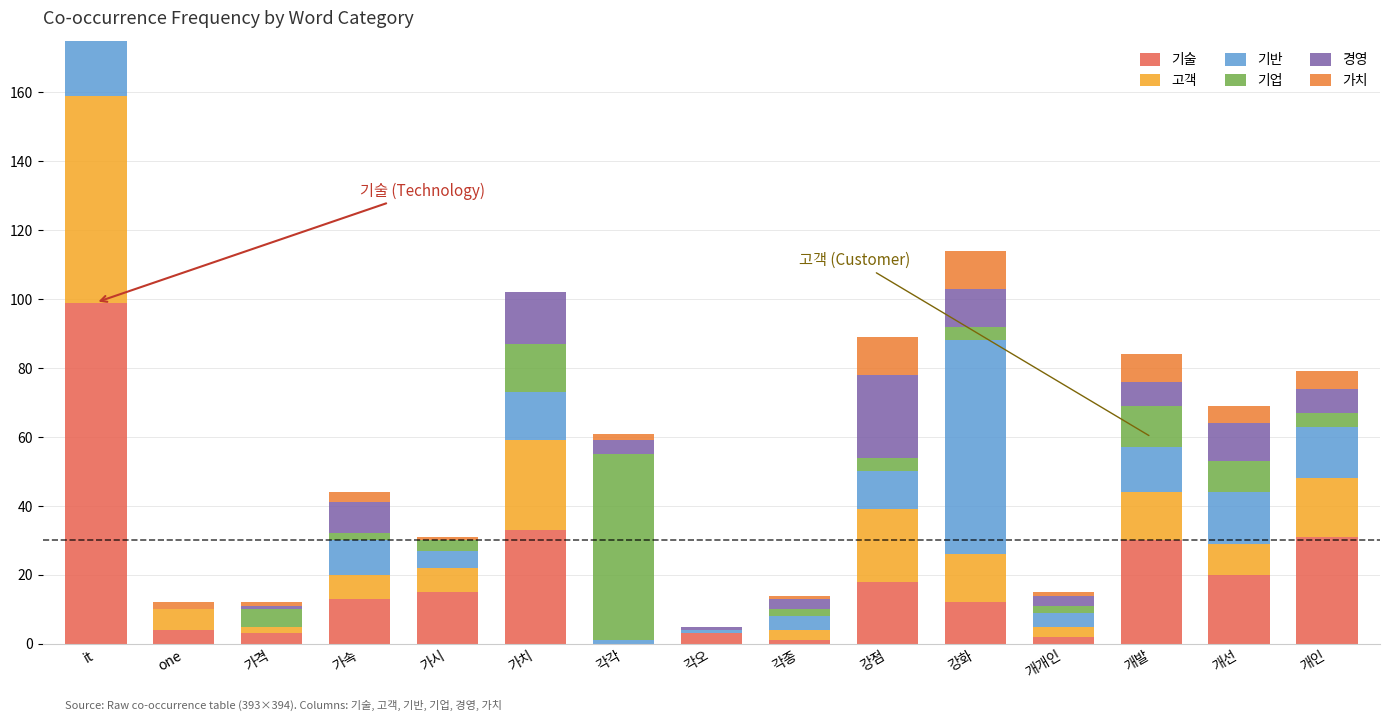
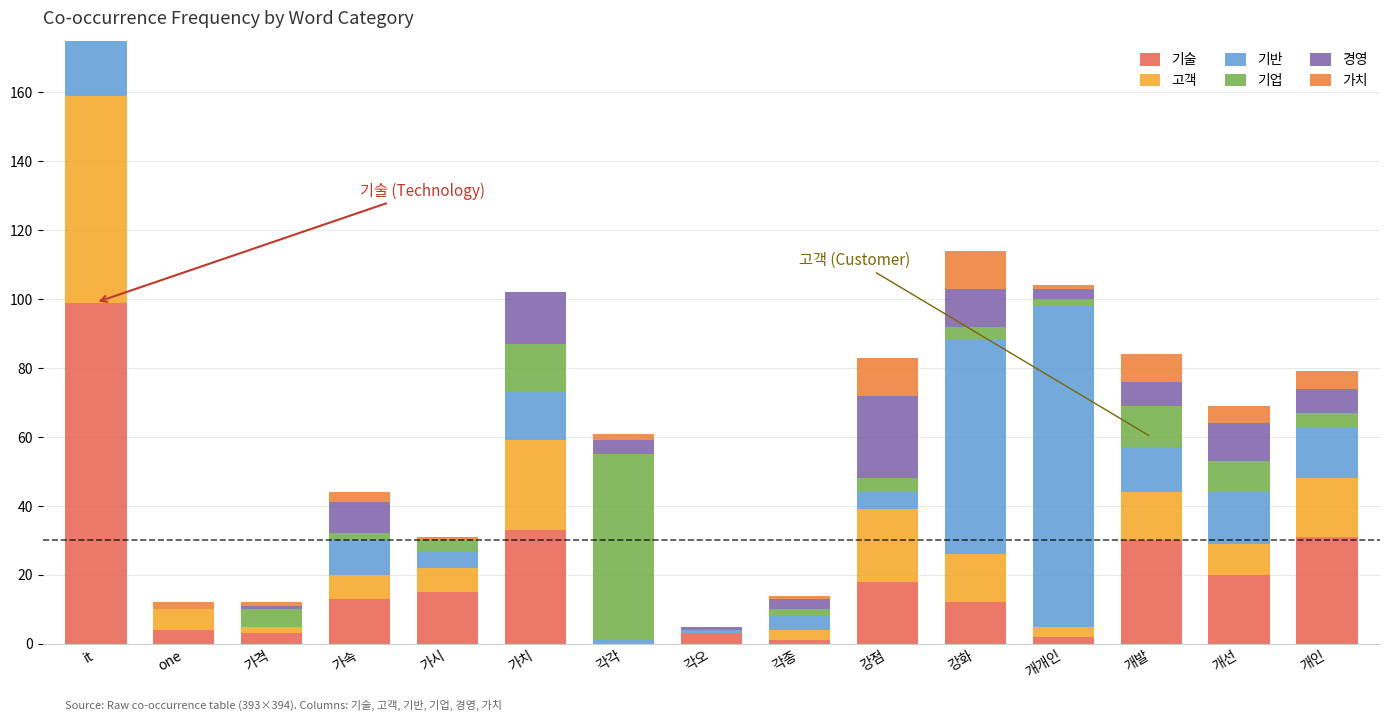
기반, 강점: 11 -> 5
기반, 개개인: 4 -> 93
